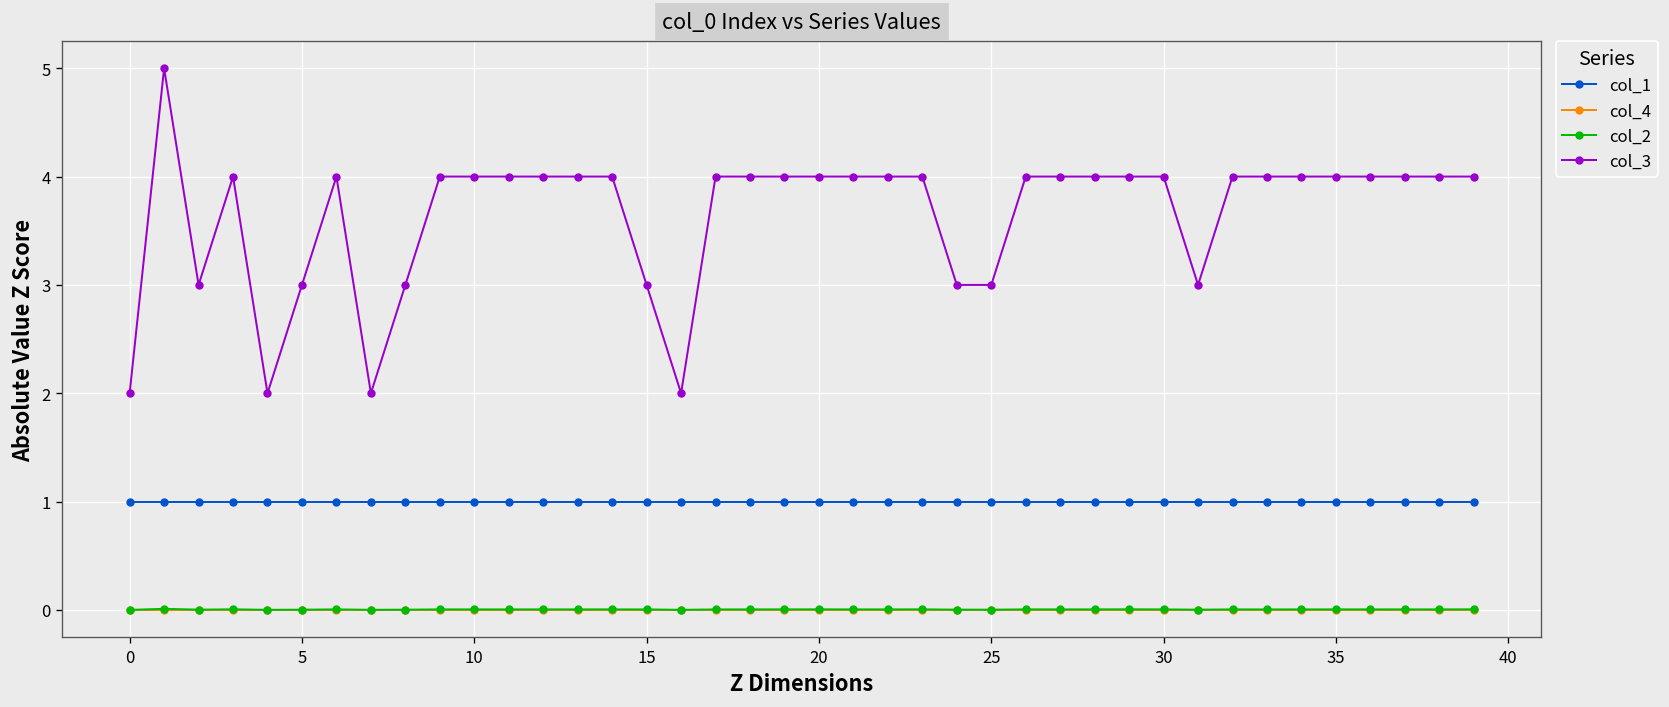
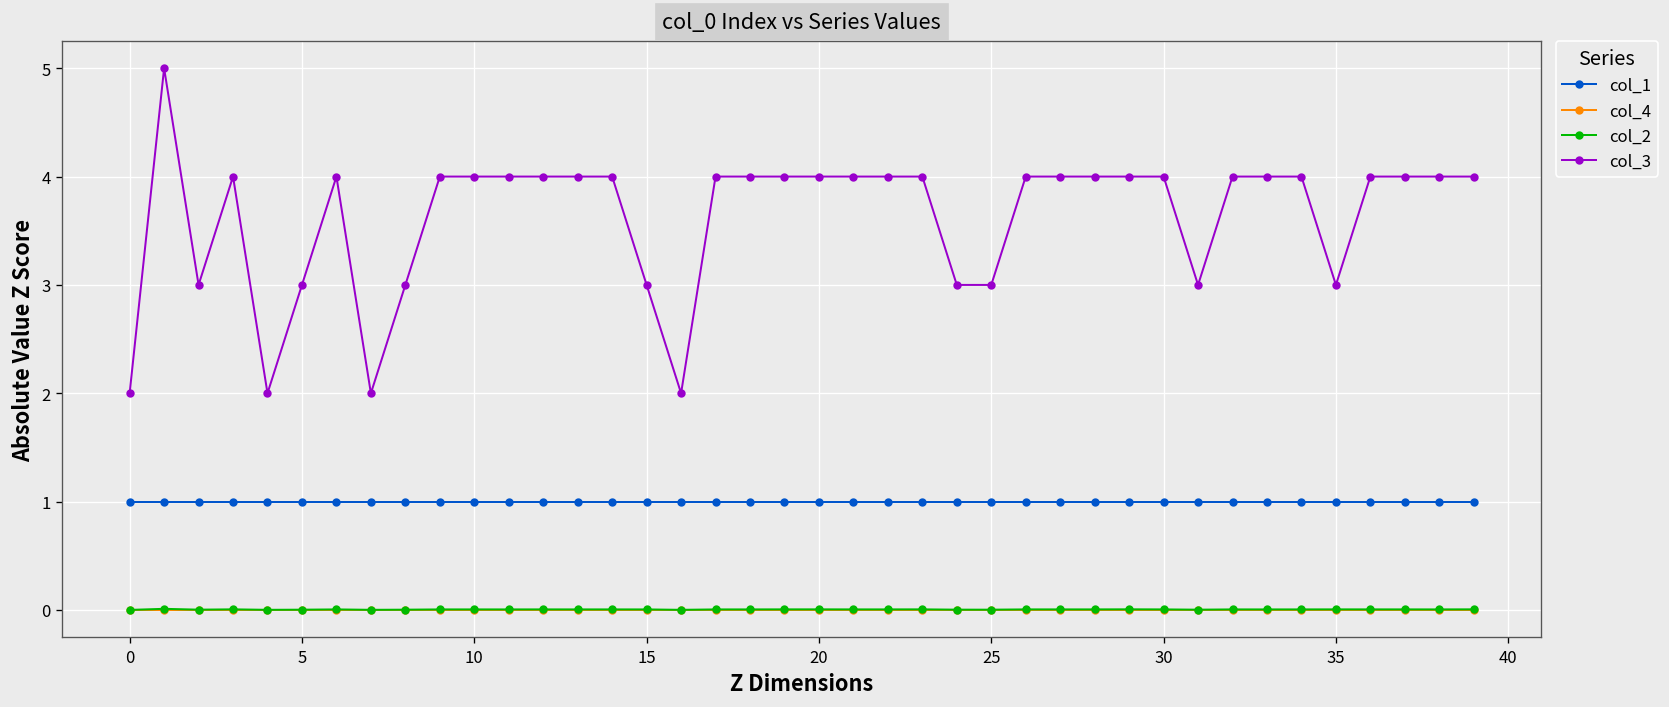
col_3, 35: 4 -> 3
